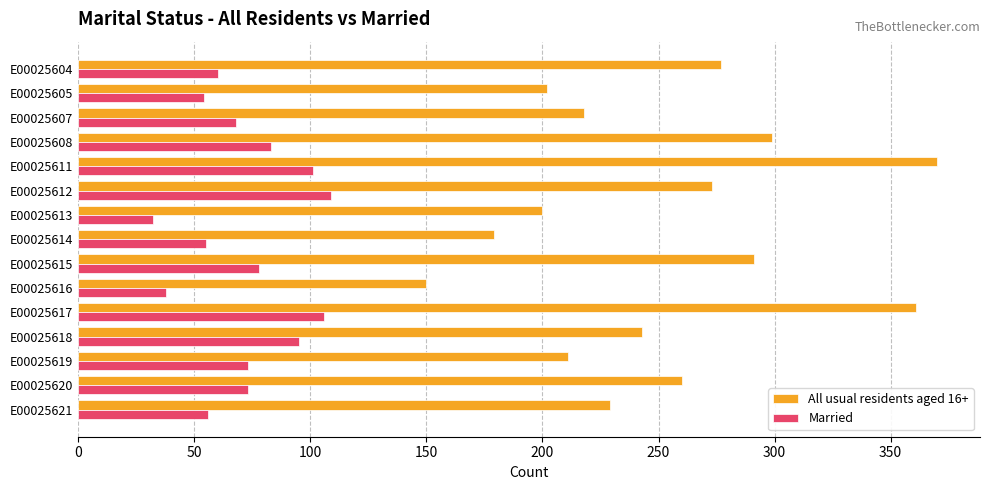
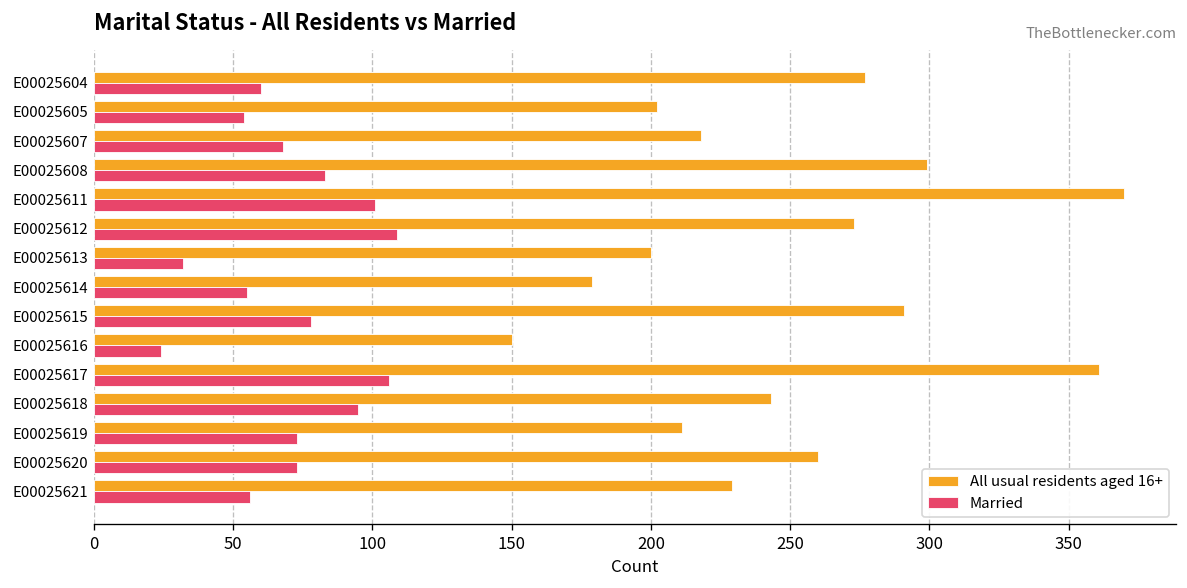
Married, E00025616: 38 -> 24
